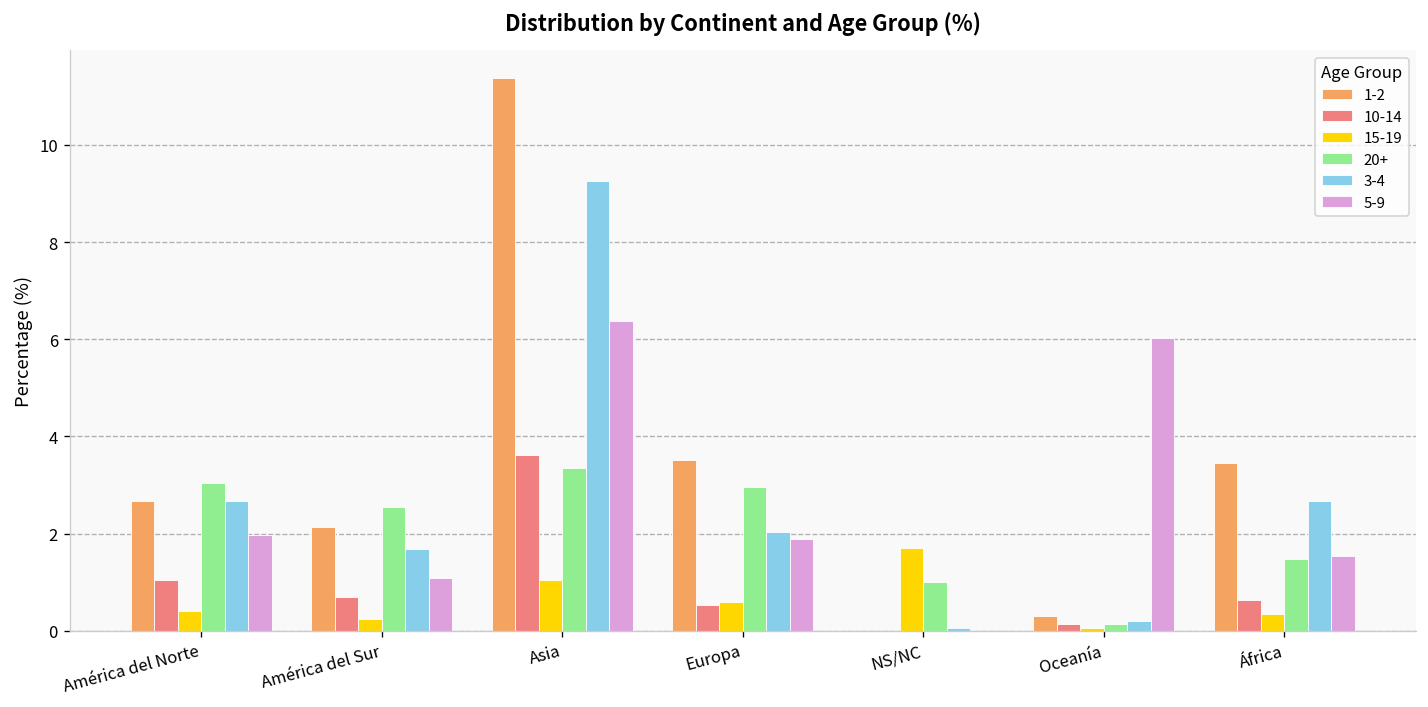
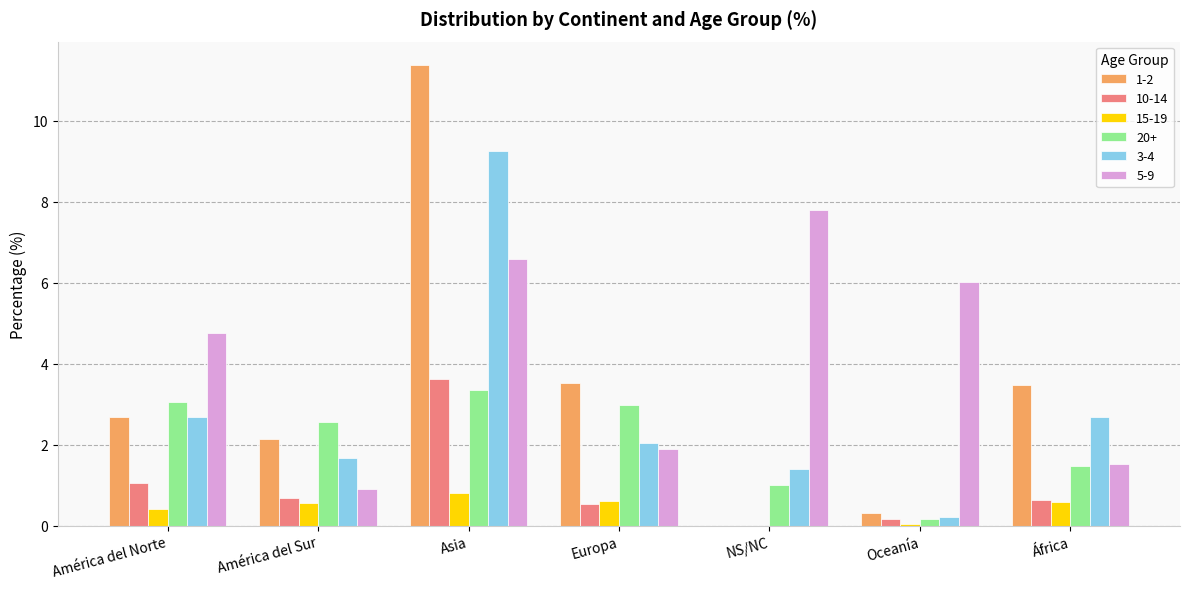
5-9, América del Norte: 2.0 -> 4.8
15-19, América del Sur: 0.3 -> 0.6
5-9, América del Sur: 1.1 -> 0.9
15-19, Asia: 1.0 -> 0.8
5-9, Asia: 6.4 -> 6.6
15-19, NS/NC: 1.7 -> 0.0
3-4, NS/NC: 0.1 -> 1.4
5-9, NS/NC: 0.0 -> 7.8
15-19, África: 0.4 -> 0.6
